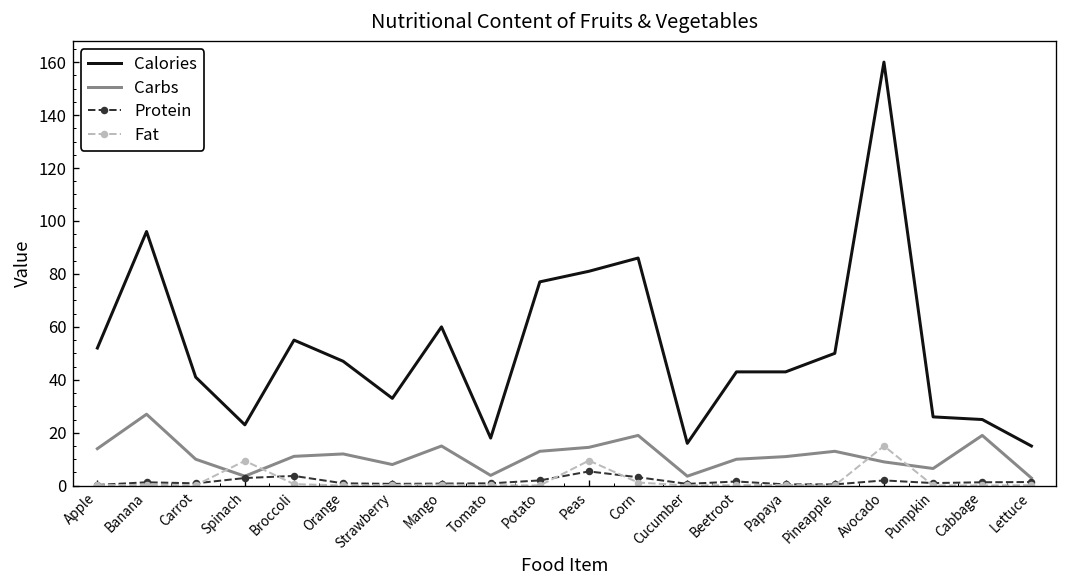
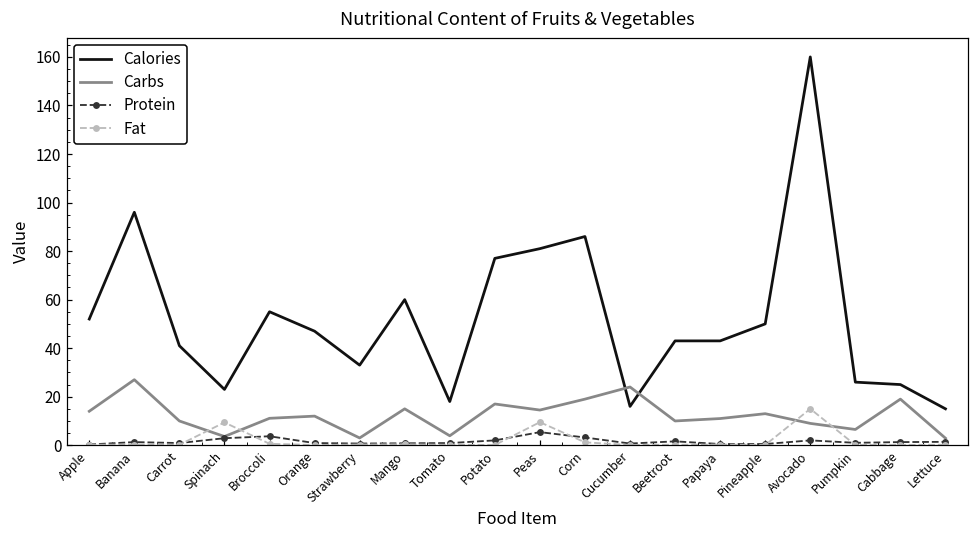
Carbs, Strawberry: 8 -> 3
Carbs, Potato: 13 -> 17
Carbs, Cucumber: 4 -> 24
